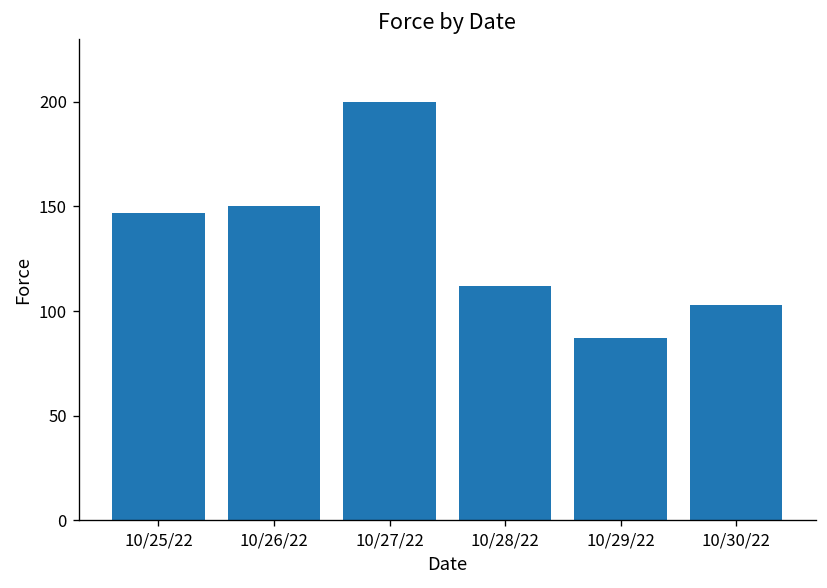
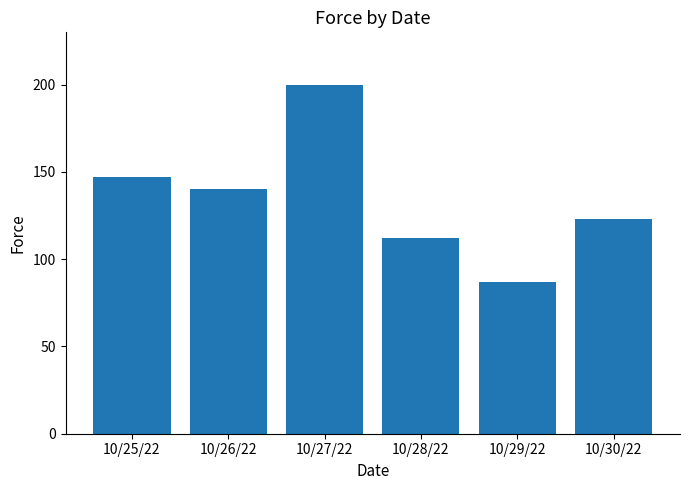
10/26/22: 150 -> 140
10/30/22: 103 -> 123
